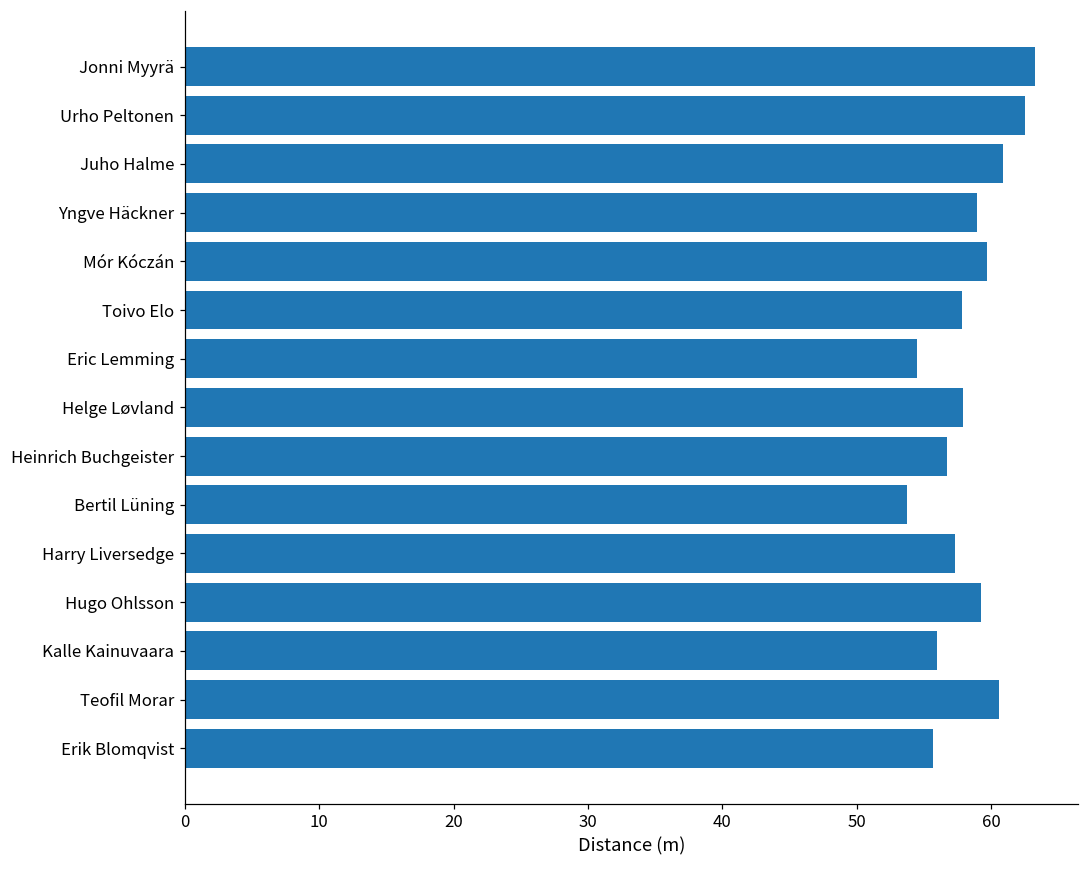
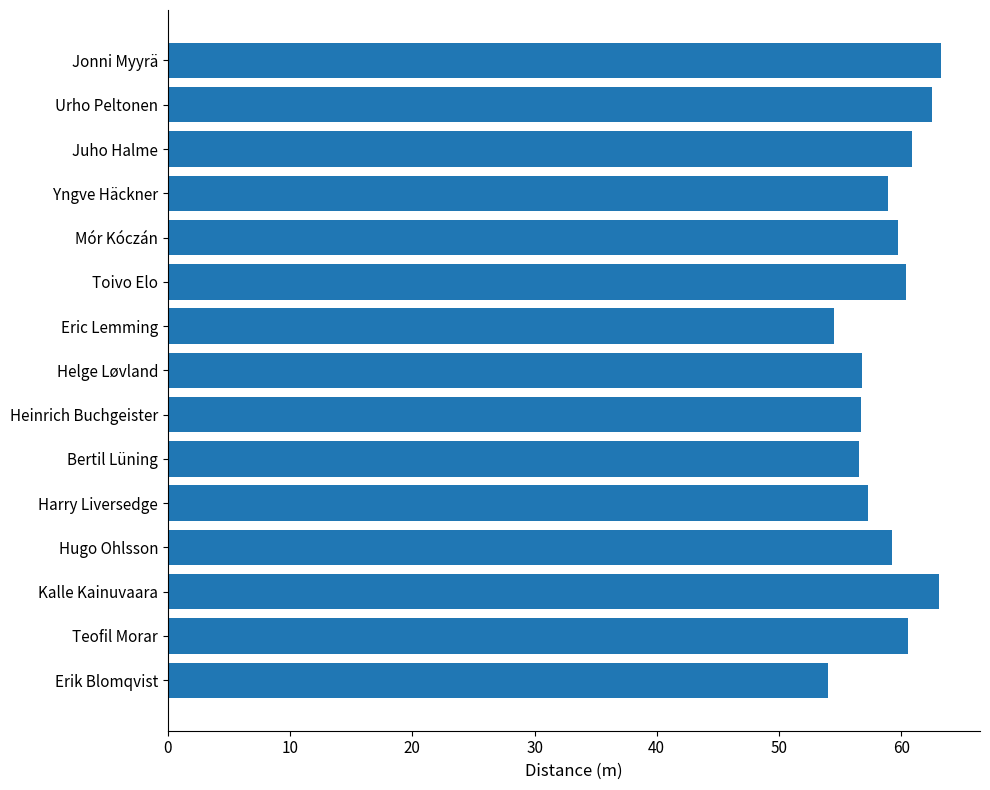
Toivo Elo: 57.8 -> 60.4
Helge Løvland: 57.9 -> 56.8
Bertil Lüning: 53.7 -> 56.6
Kalle Kainuvaara: 56.0 -> 63.1
Erik Blomqvist: 55.7 -> 54.0
